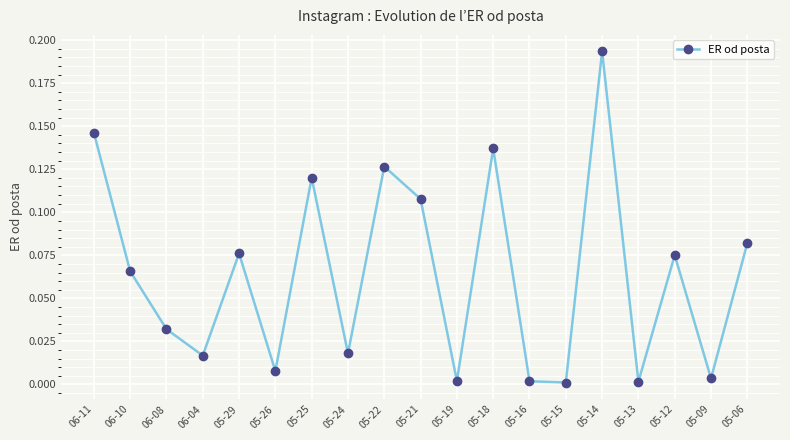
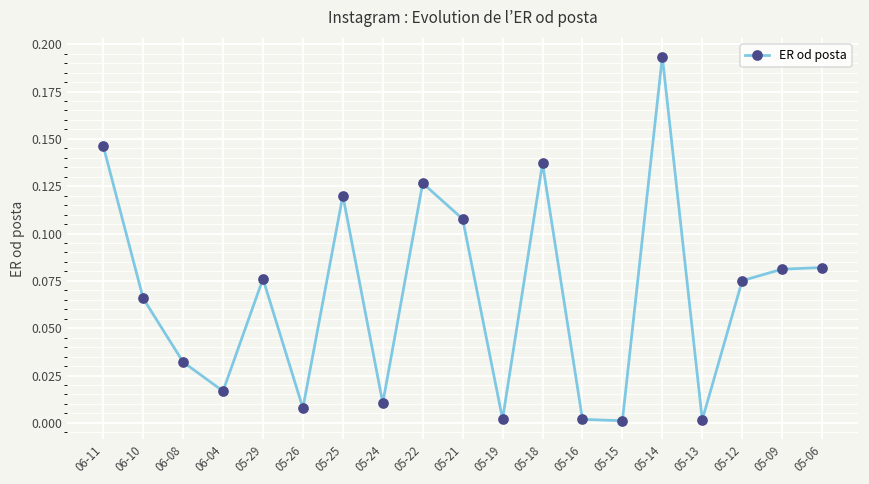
05-24: 0.018 -> 0.010
05-09: 0.003 -> 0.081
